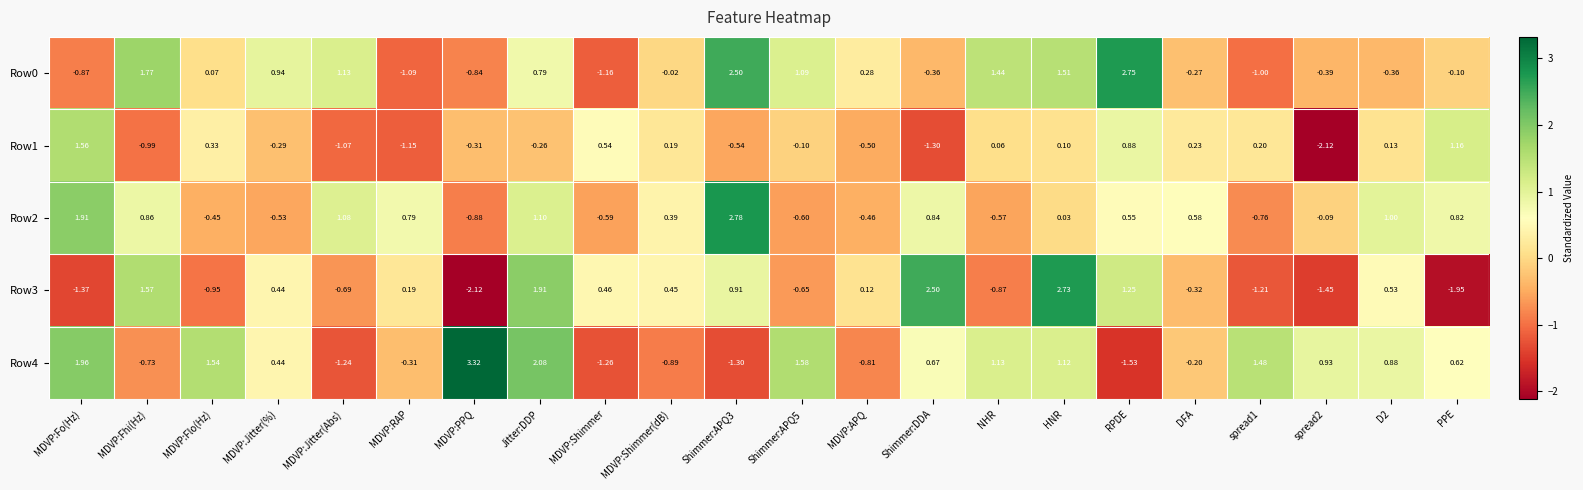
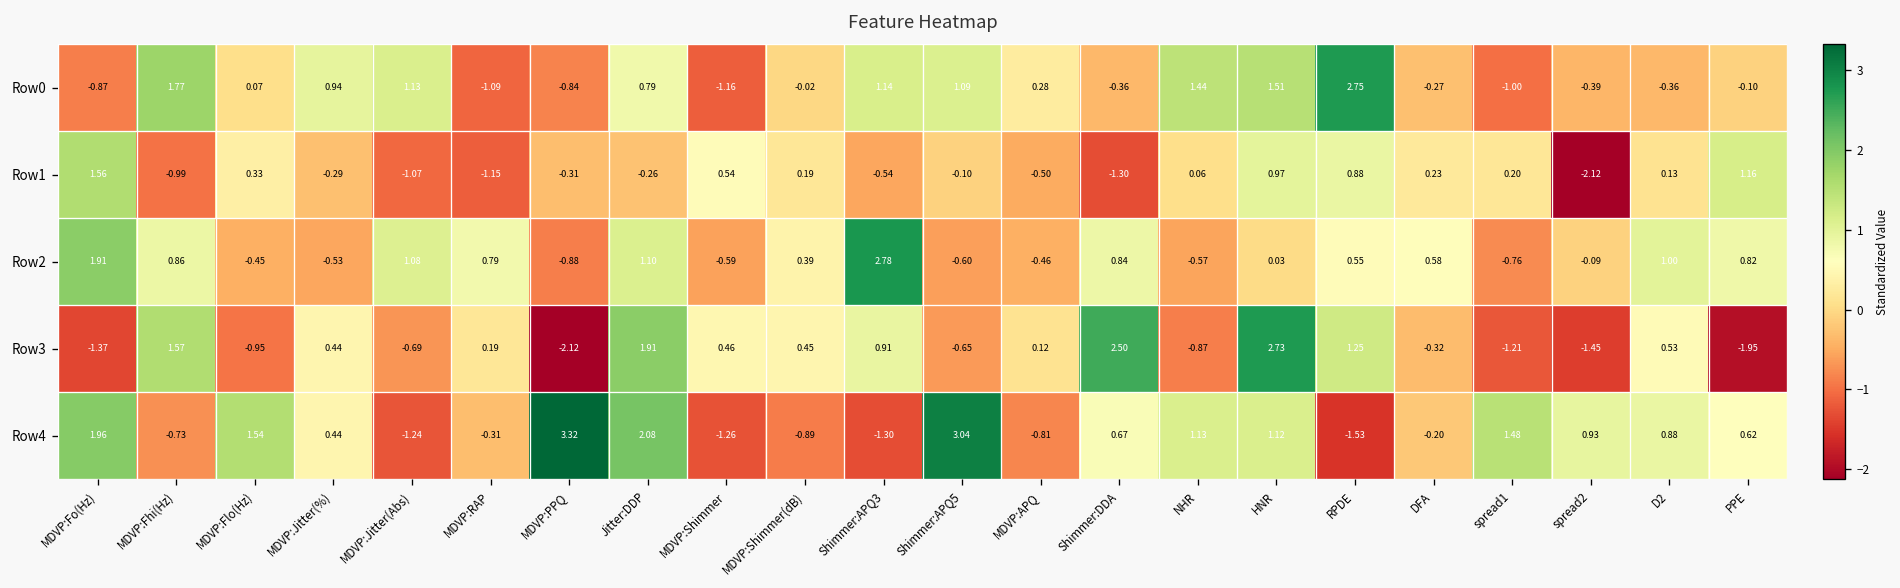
Row0, Shimmer:APQ3: 2.50 -> 1.14
Row1, HNR: 0.10 -> 0.97
Row4, Shimmer:APQ5: 1.58 -> 3.04
